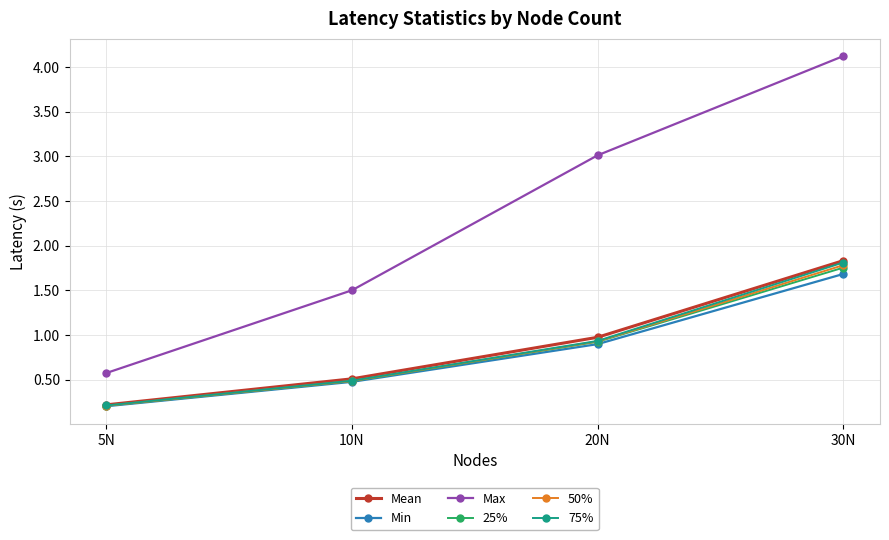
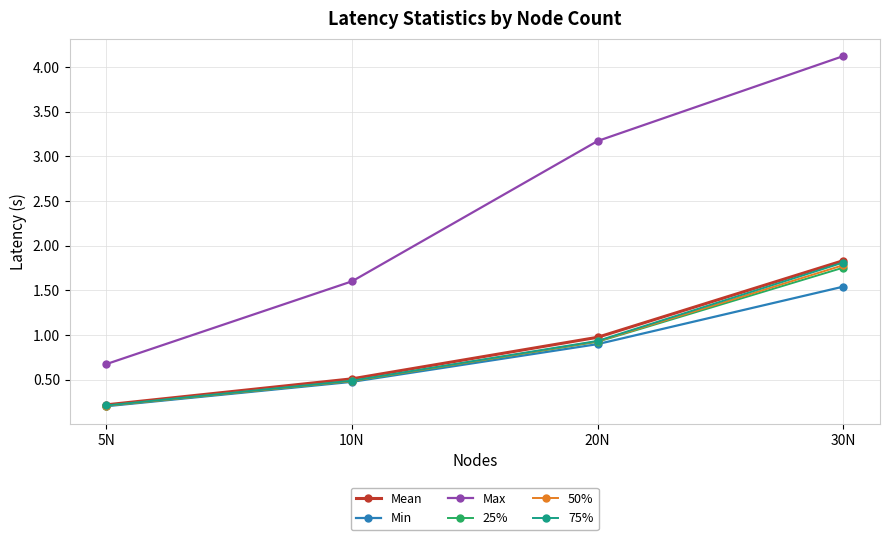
Max, 5N: 0.6 -> 0.7
Max, 10N: 1.5 -> 1.6
Max, 20N: 3.0 -> 3.2
Min, 30N: 1.7 -> 1.5
